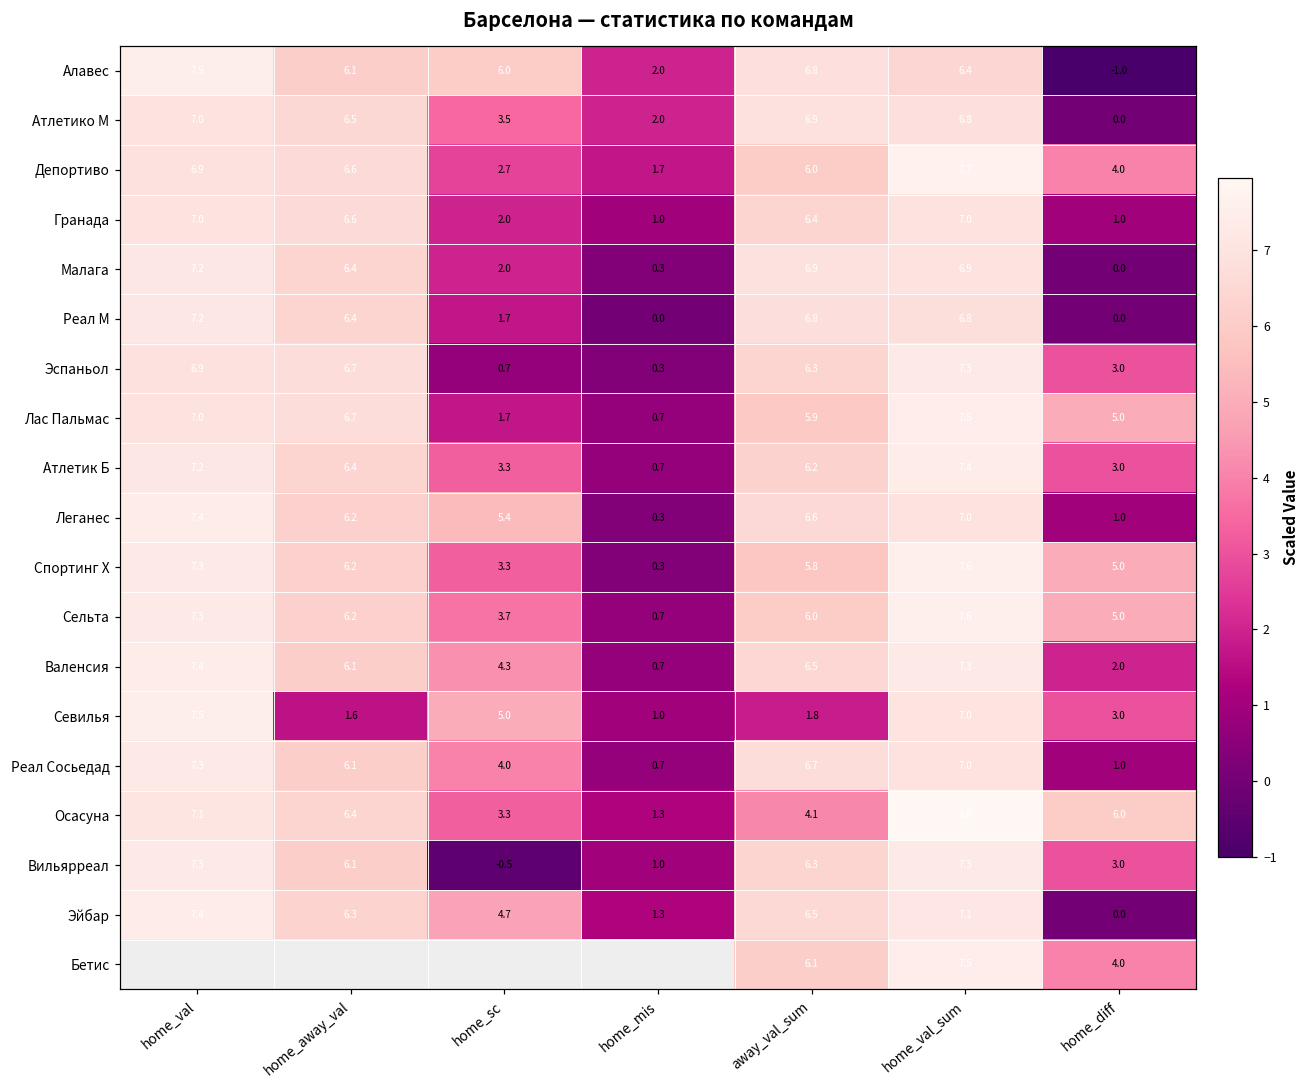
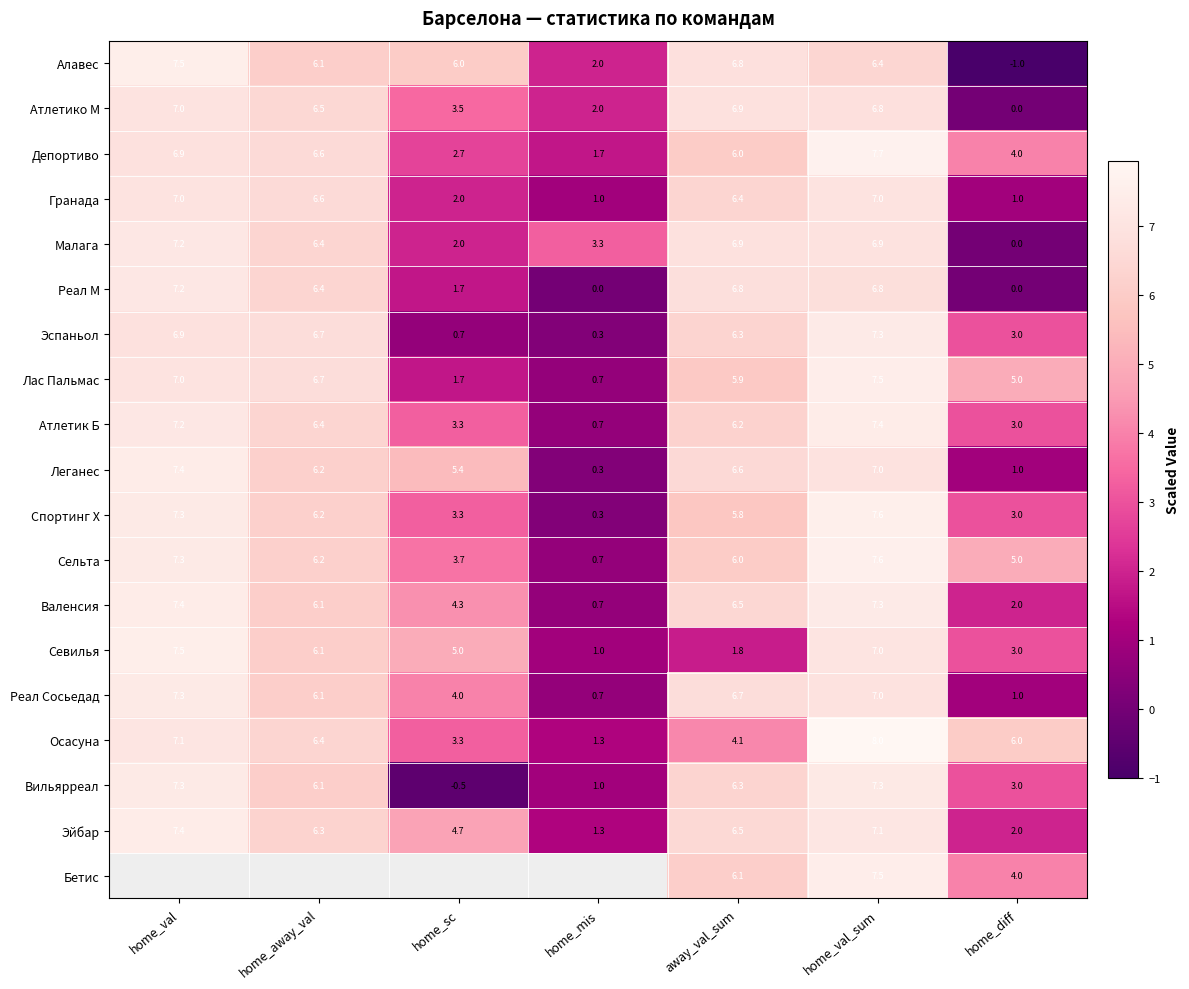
Малага, home_mis: 0.3 -> 3.3
Спортинг Х, home_diff: 5.0 -> 3.0
Севилья, home_away_val: 1.6 -> 6.1
Эйбар, home_diff: 0.0 -> 2.0
